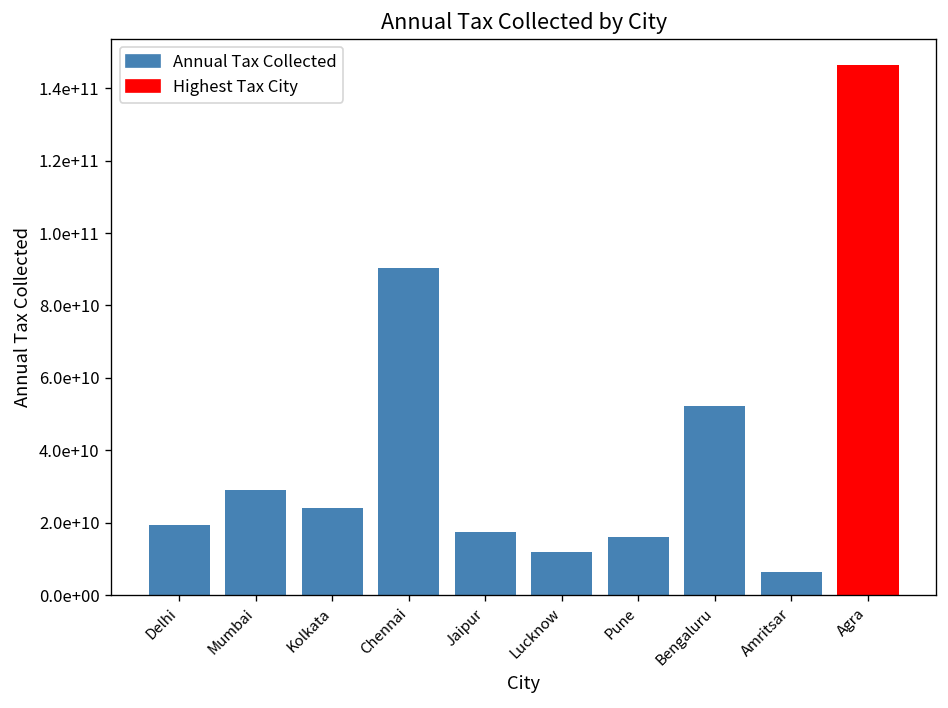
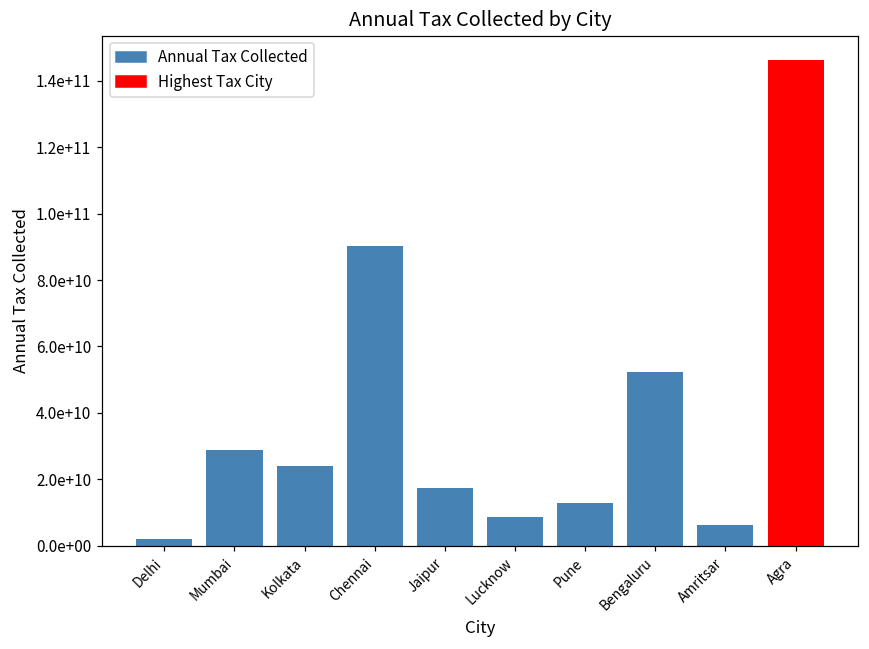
Delhi: 19000000000 -> 2000000000
Lucknow: 12000000000 -> 8000000000
Pune: 16000000000 -> 13000000000
